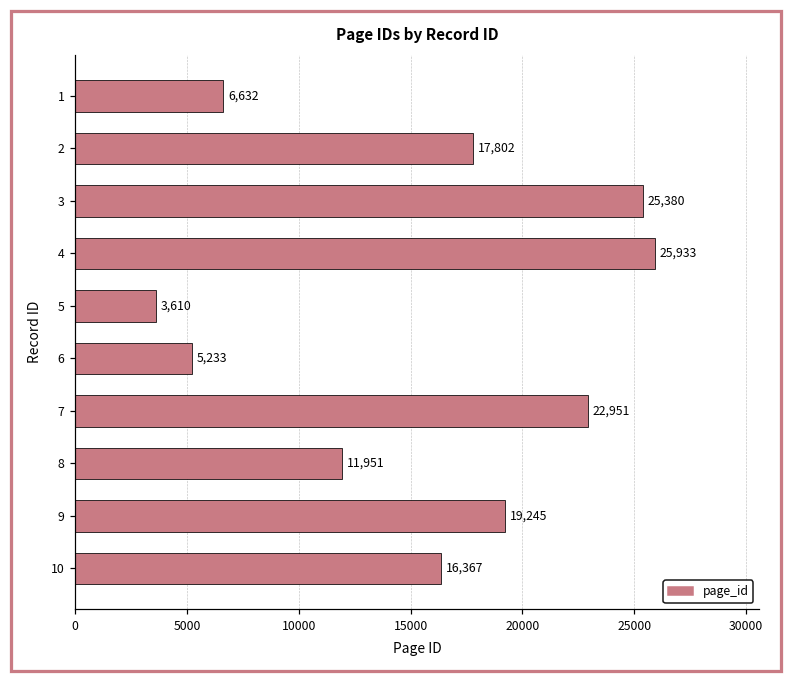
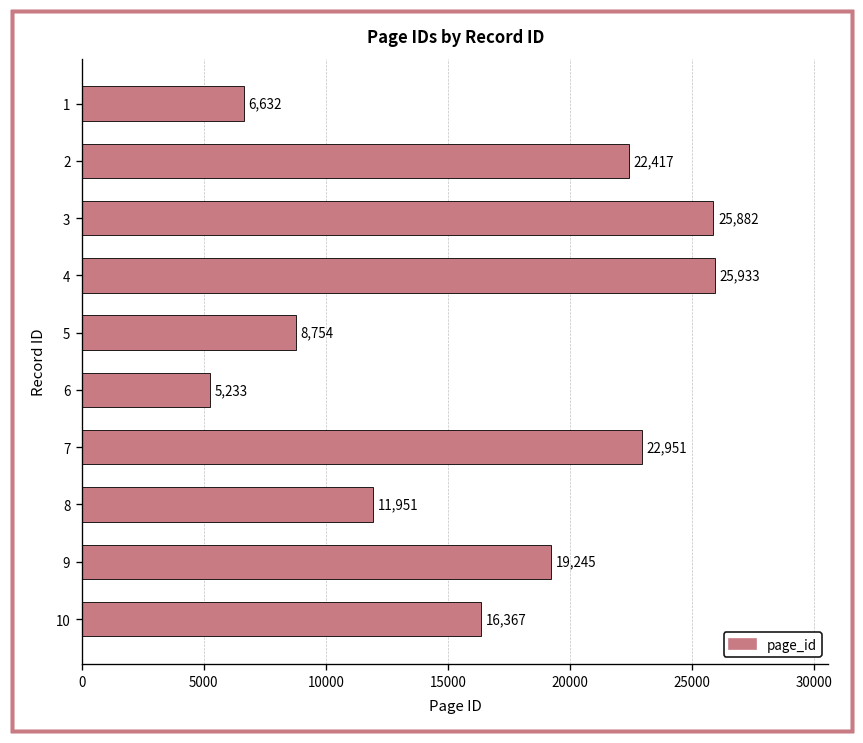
2: 17,802 -> 22,417
3: 25,380 -> 25,882
5: 3,610 -> 8,754
